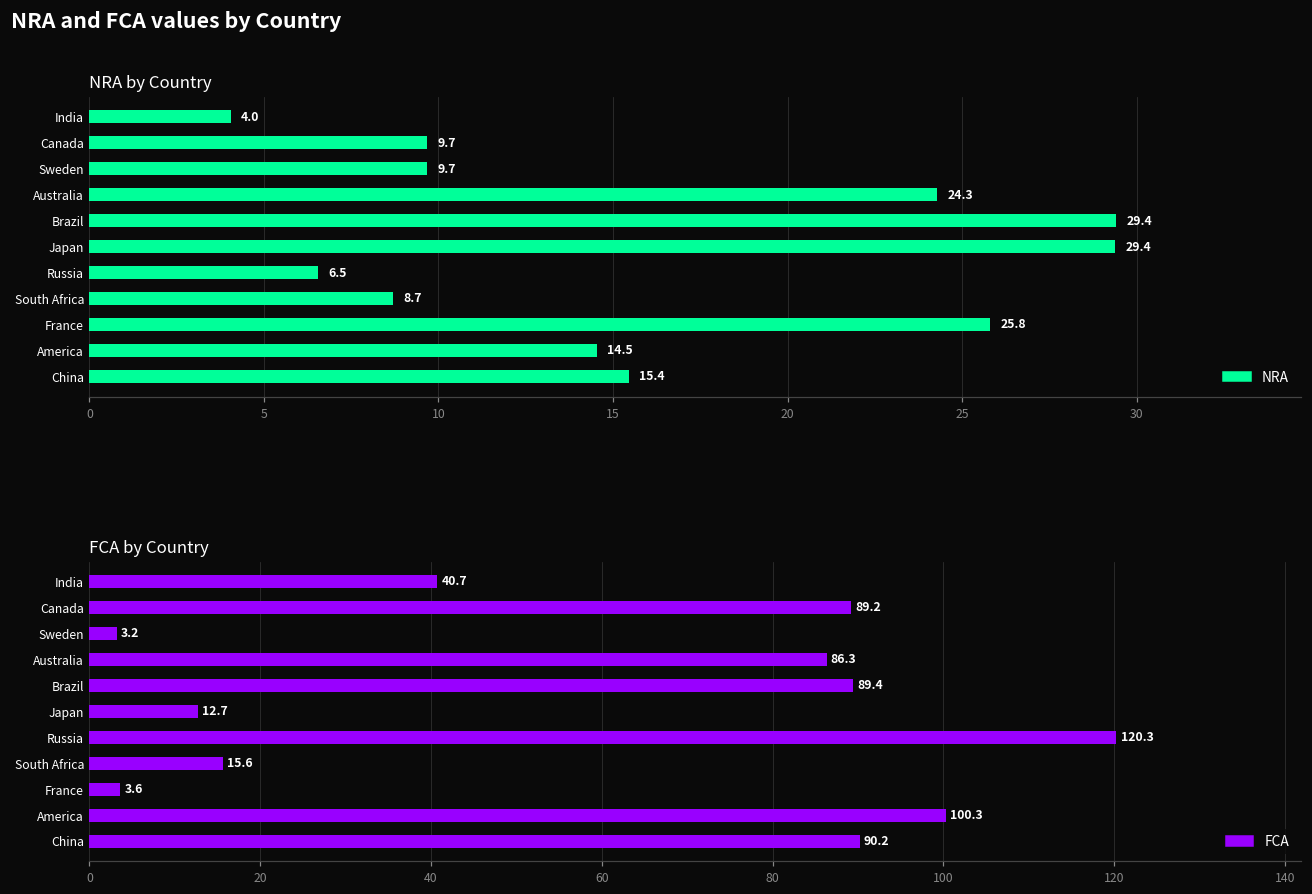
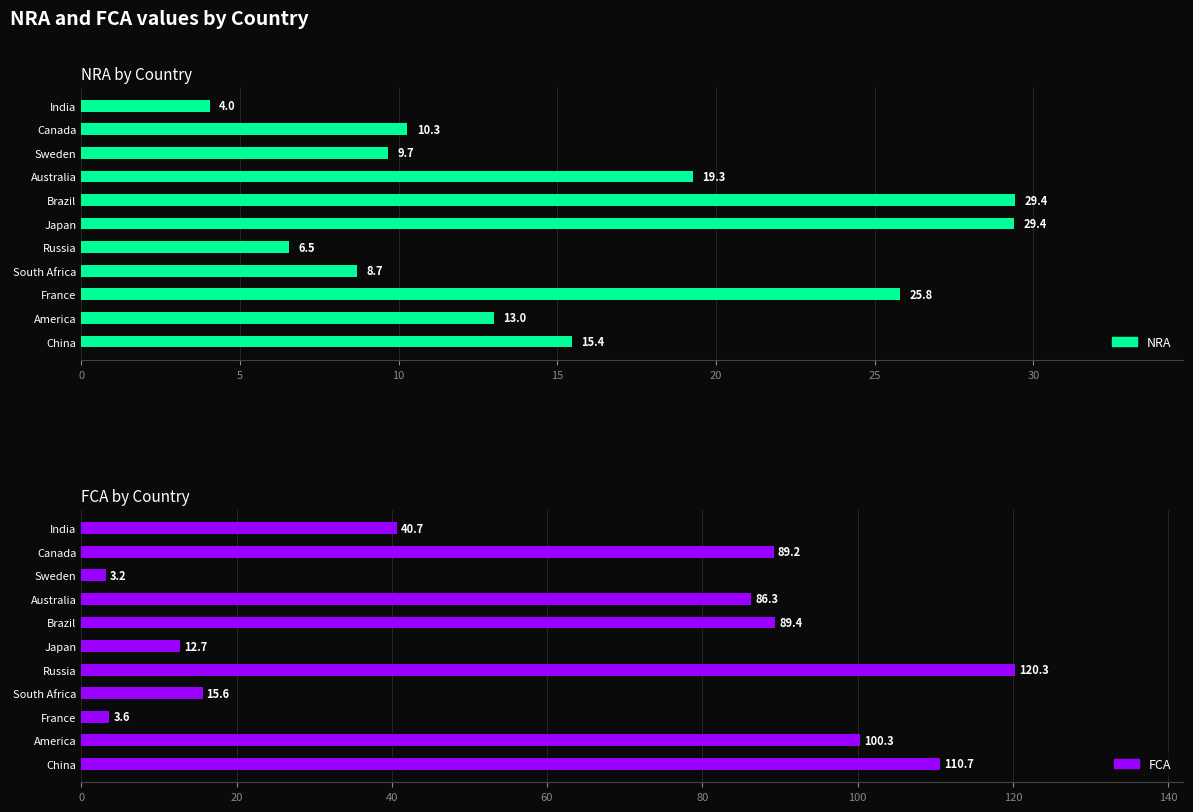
NRA by Country, Canada: 9.7 -> 10.3
NRA by Country, Australia: 24.3 -> 19.3
NRA by Country, America: 14.5 -> 13.0
FCA by Country, China: 90.2 -> 110.7
